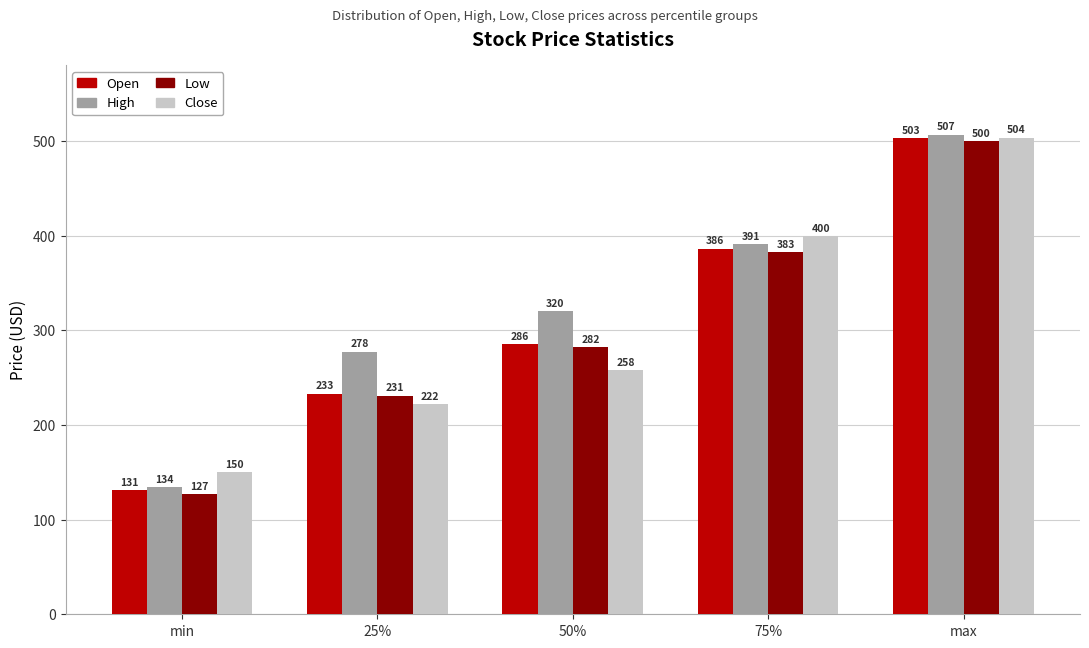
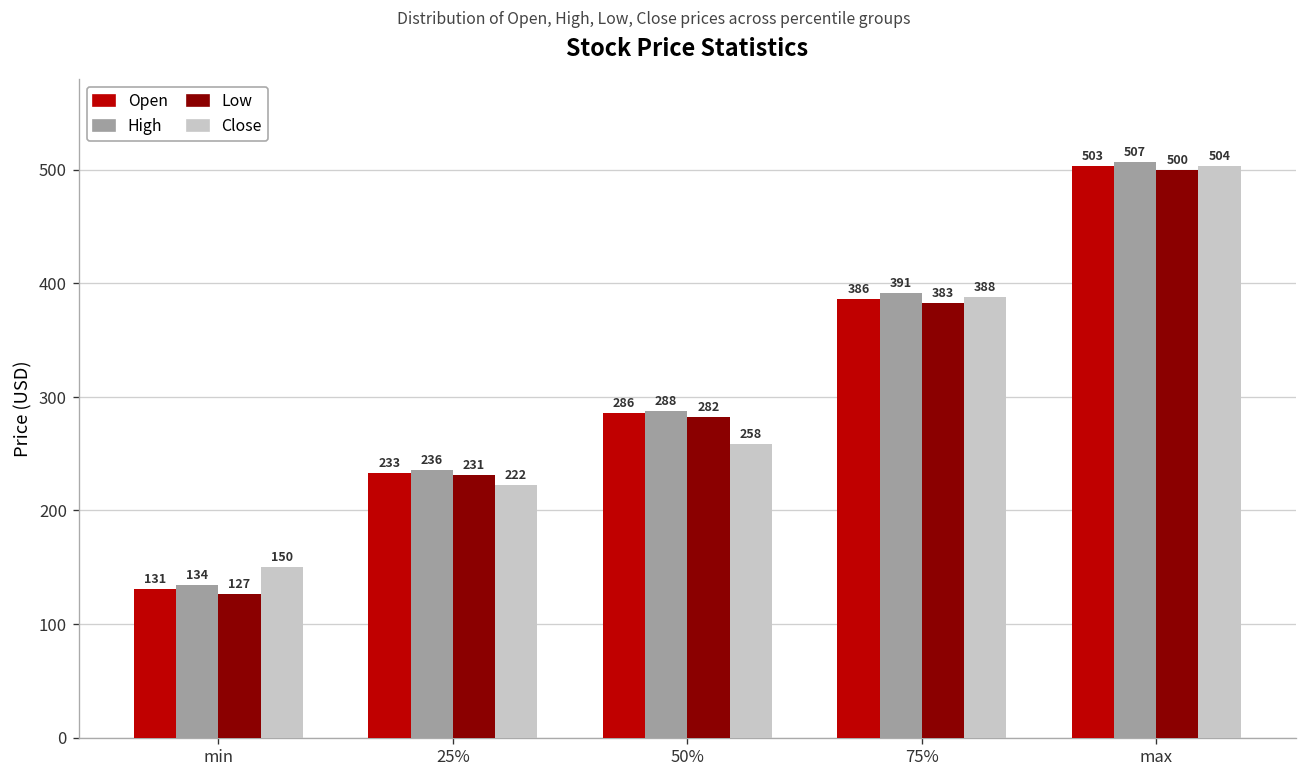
High, 25%: 278 -> 236
High, 50%: 320 -> 288
Close, 75%: 400 -> 388
